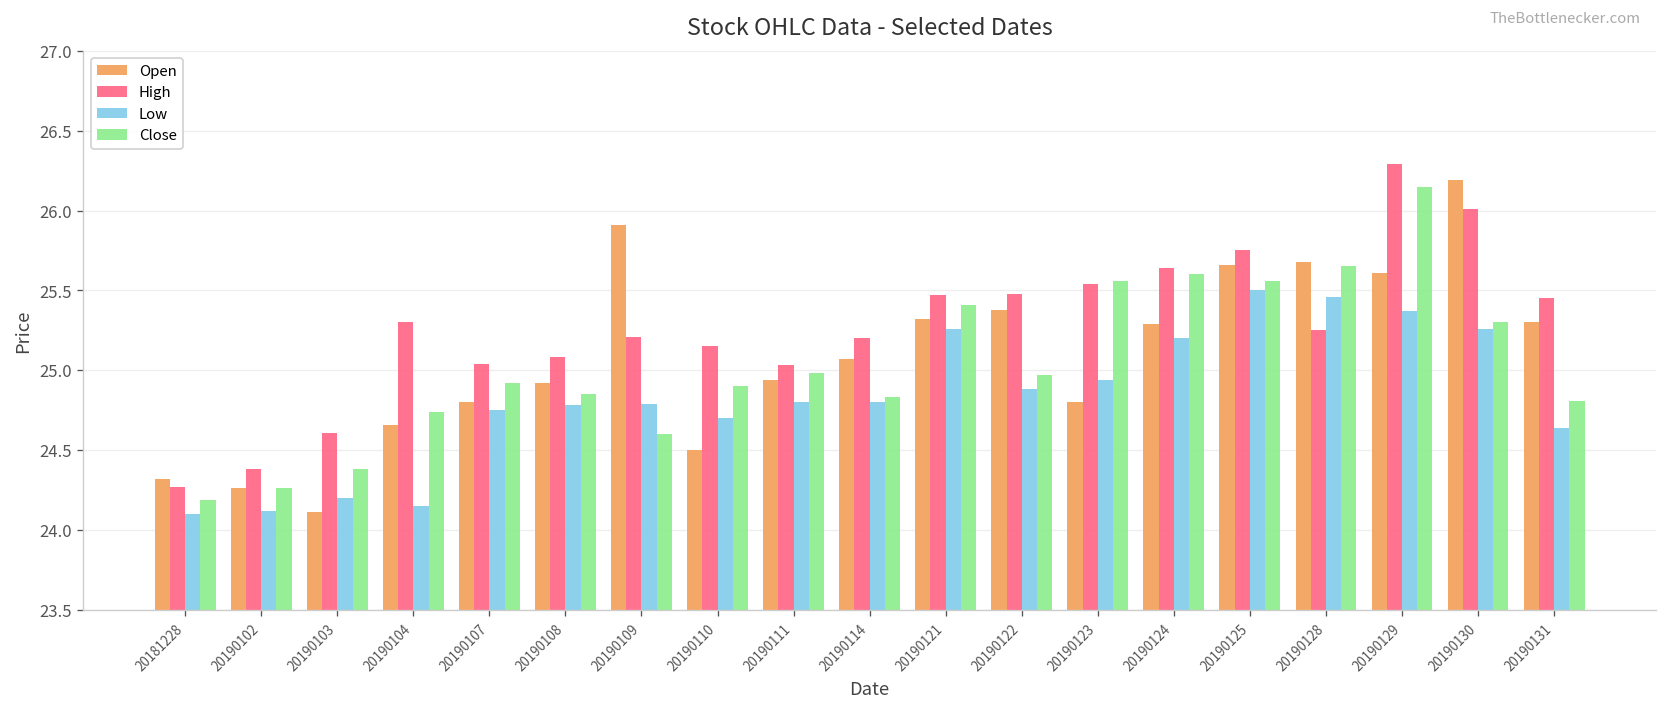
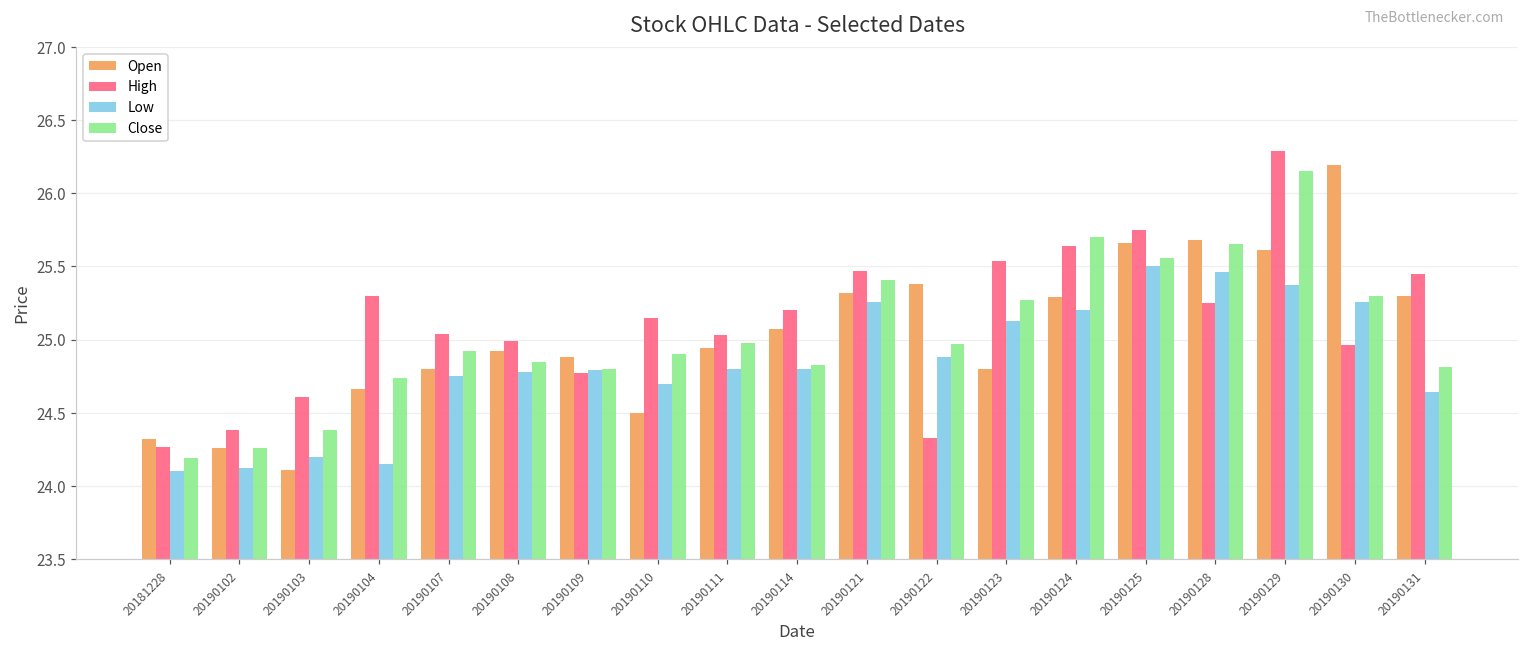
High, 20190108: 25.08 -> 24.99
Open, 20190109: 25.91 -> 24.88
High, 20190109: 25.21 -> 24.77
Close, 20190109: 24.6 -> 24.8
High, 20190122: 25.48 -> 24.33
Low, 20190123: 24.94 -> 25.13
Close, 20190123: 25.56 -> 25.27
Close, 20190124: 25.6 -> 25.7
High, 20190130: 26.01 -> 24.96
